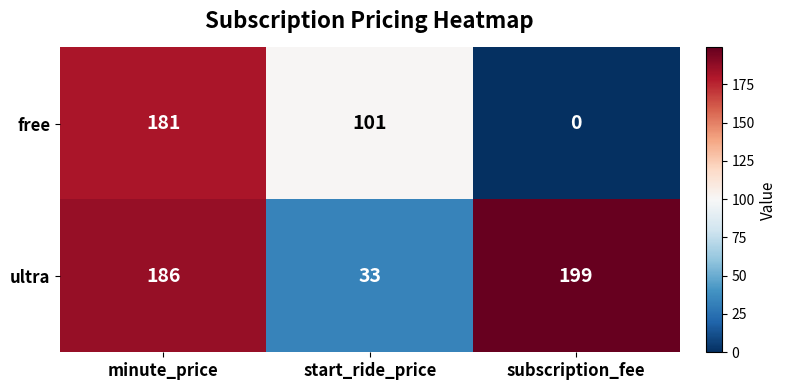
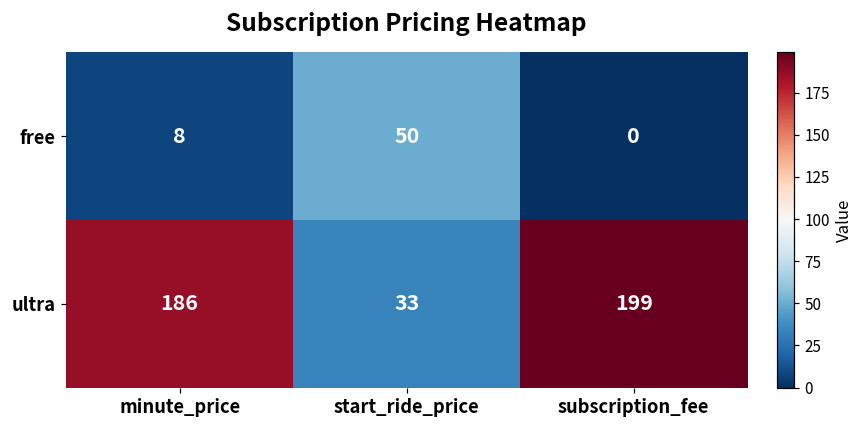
free, minute_price: 181 -> 8
free, start_ride_price: 101 -> 50
